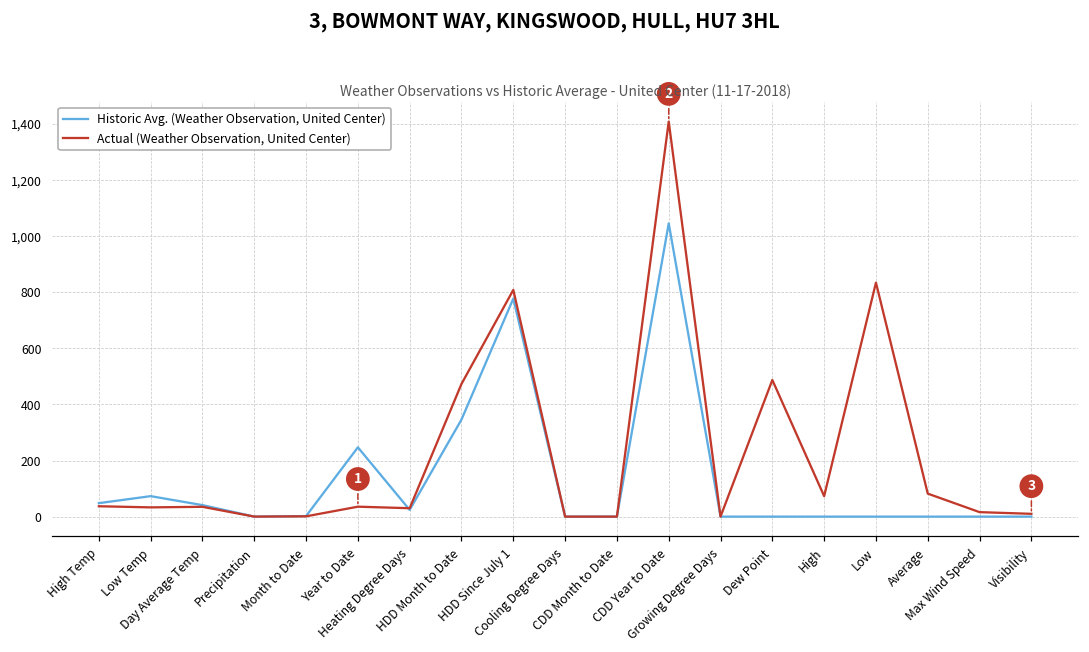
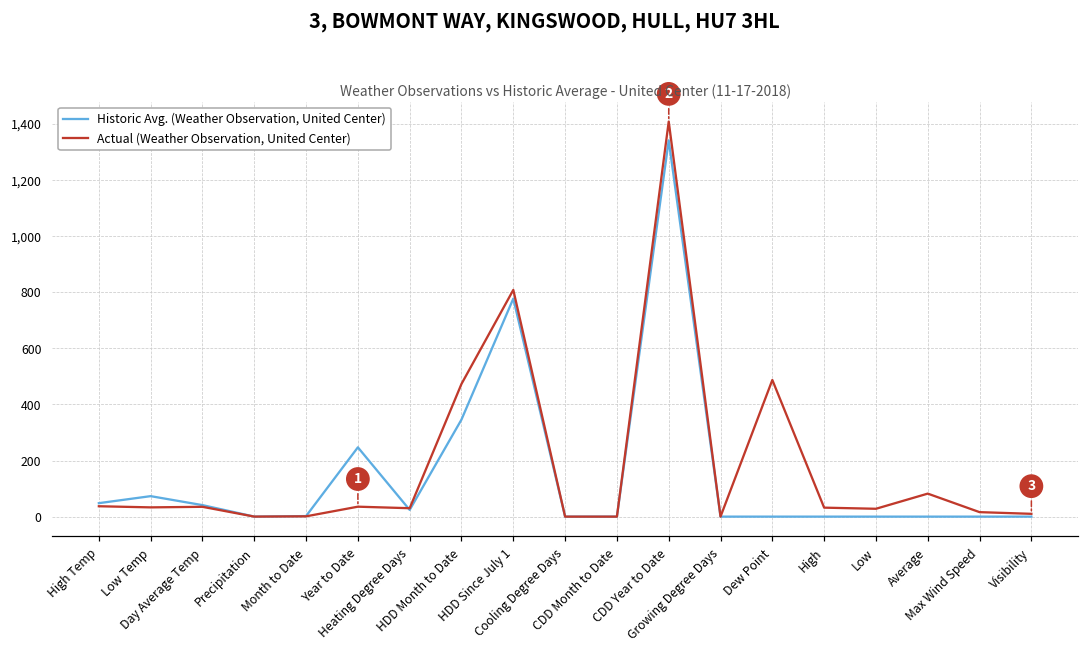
Historic Avg. (Weather Observation, United Center), CDD Year to Date: 1,050 -> 1,340
Actual (Weather Observation, United Center), High: 70 -> 30
Actual (Weather Observation, United Center), Low: 830 -> 30
